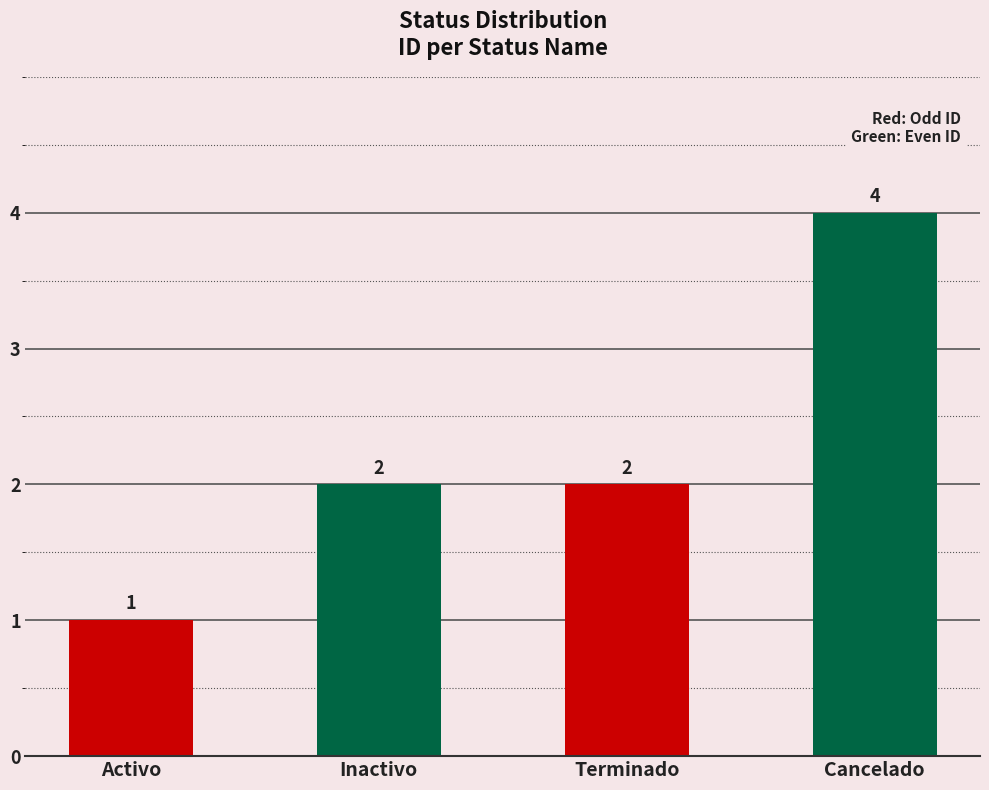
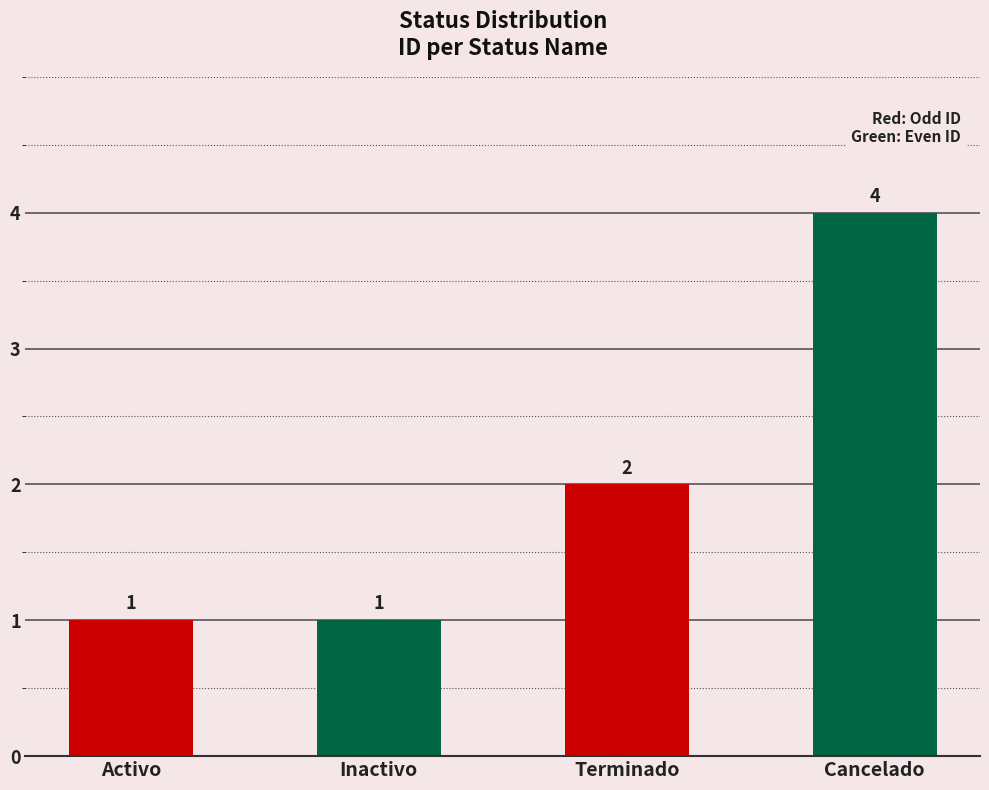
Inactivo: 2 -> 1
